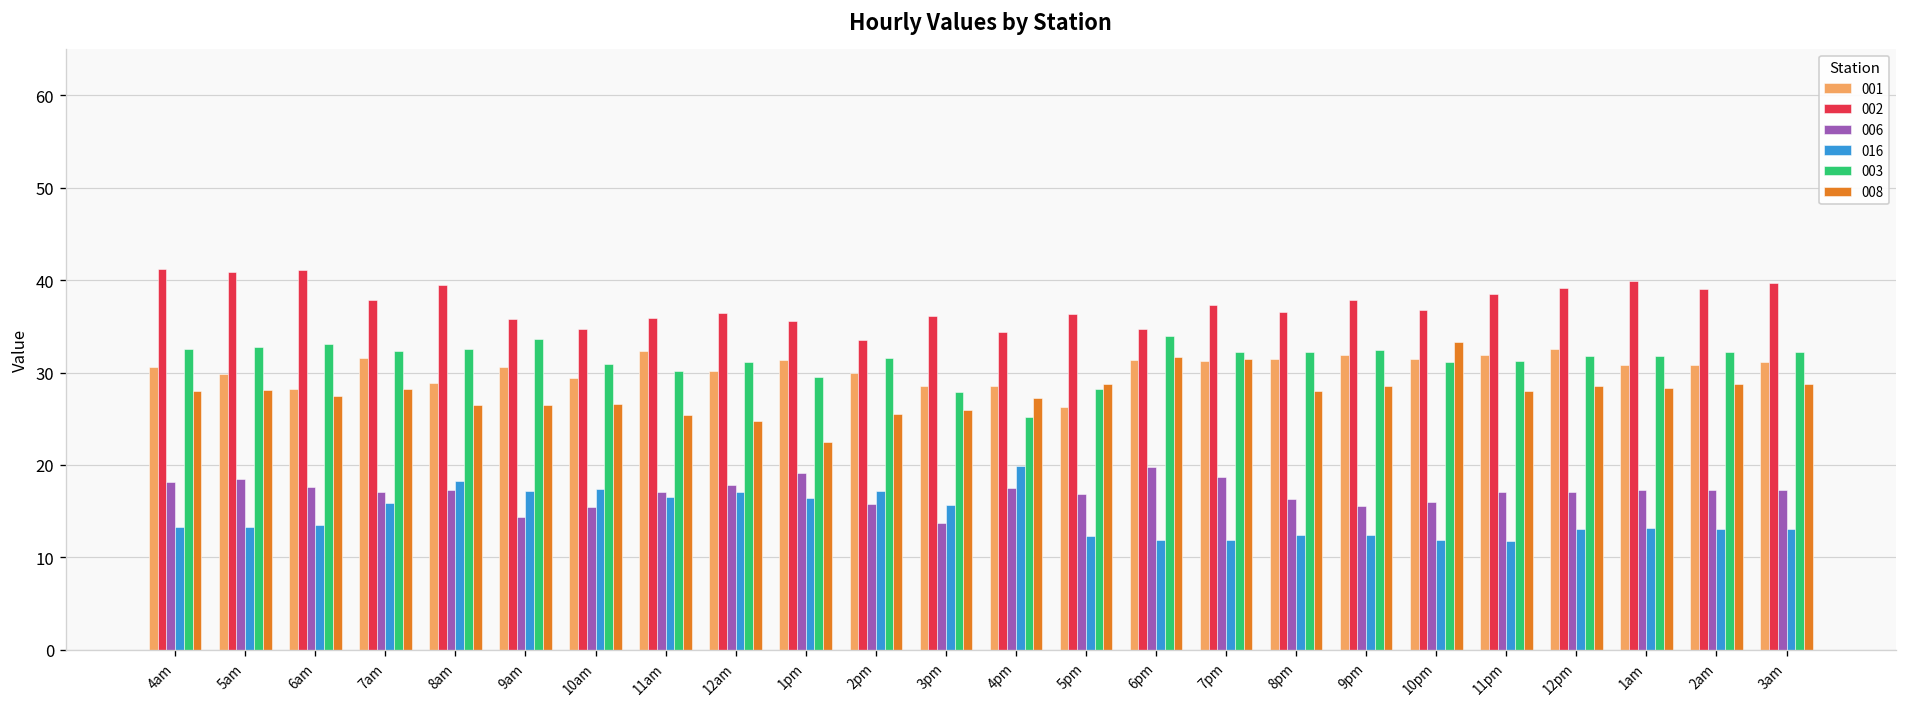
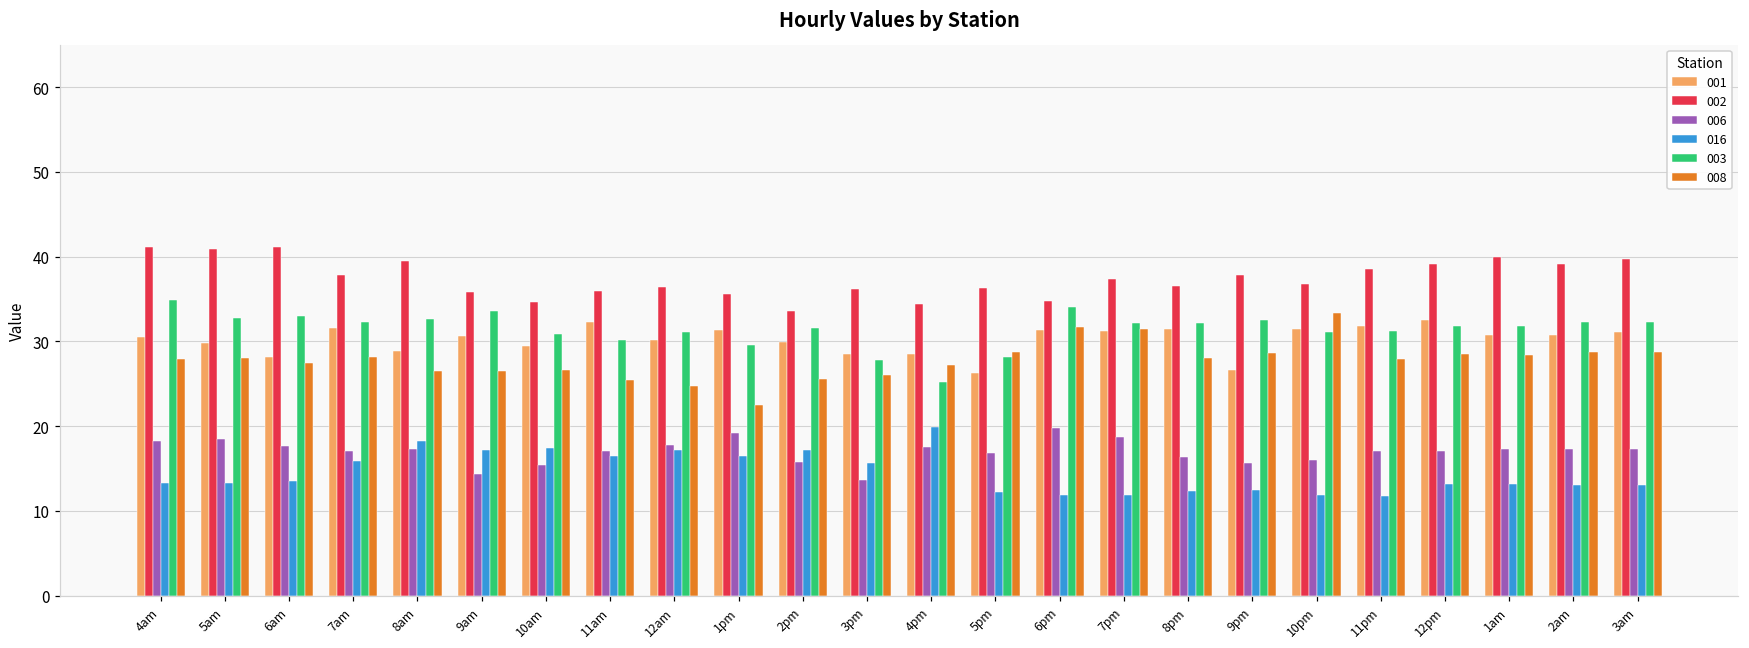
003, 4am: 33 -> 35
001, 9pm: 32 -> 27
